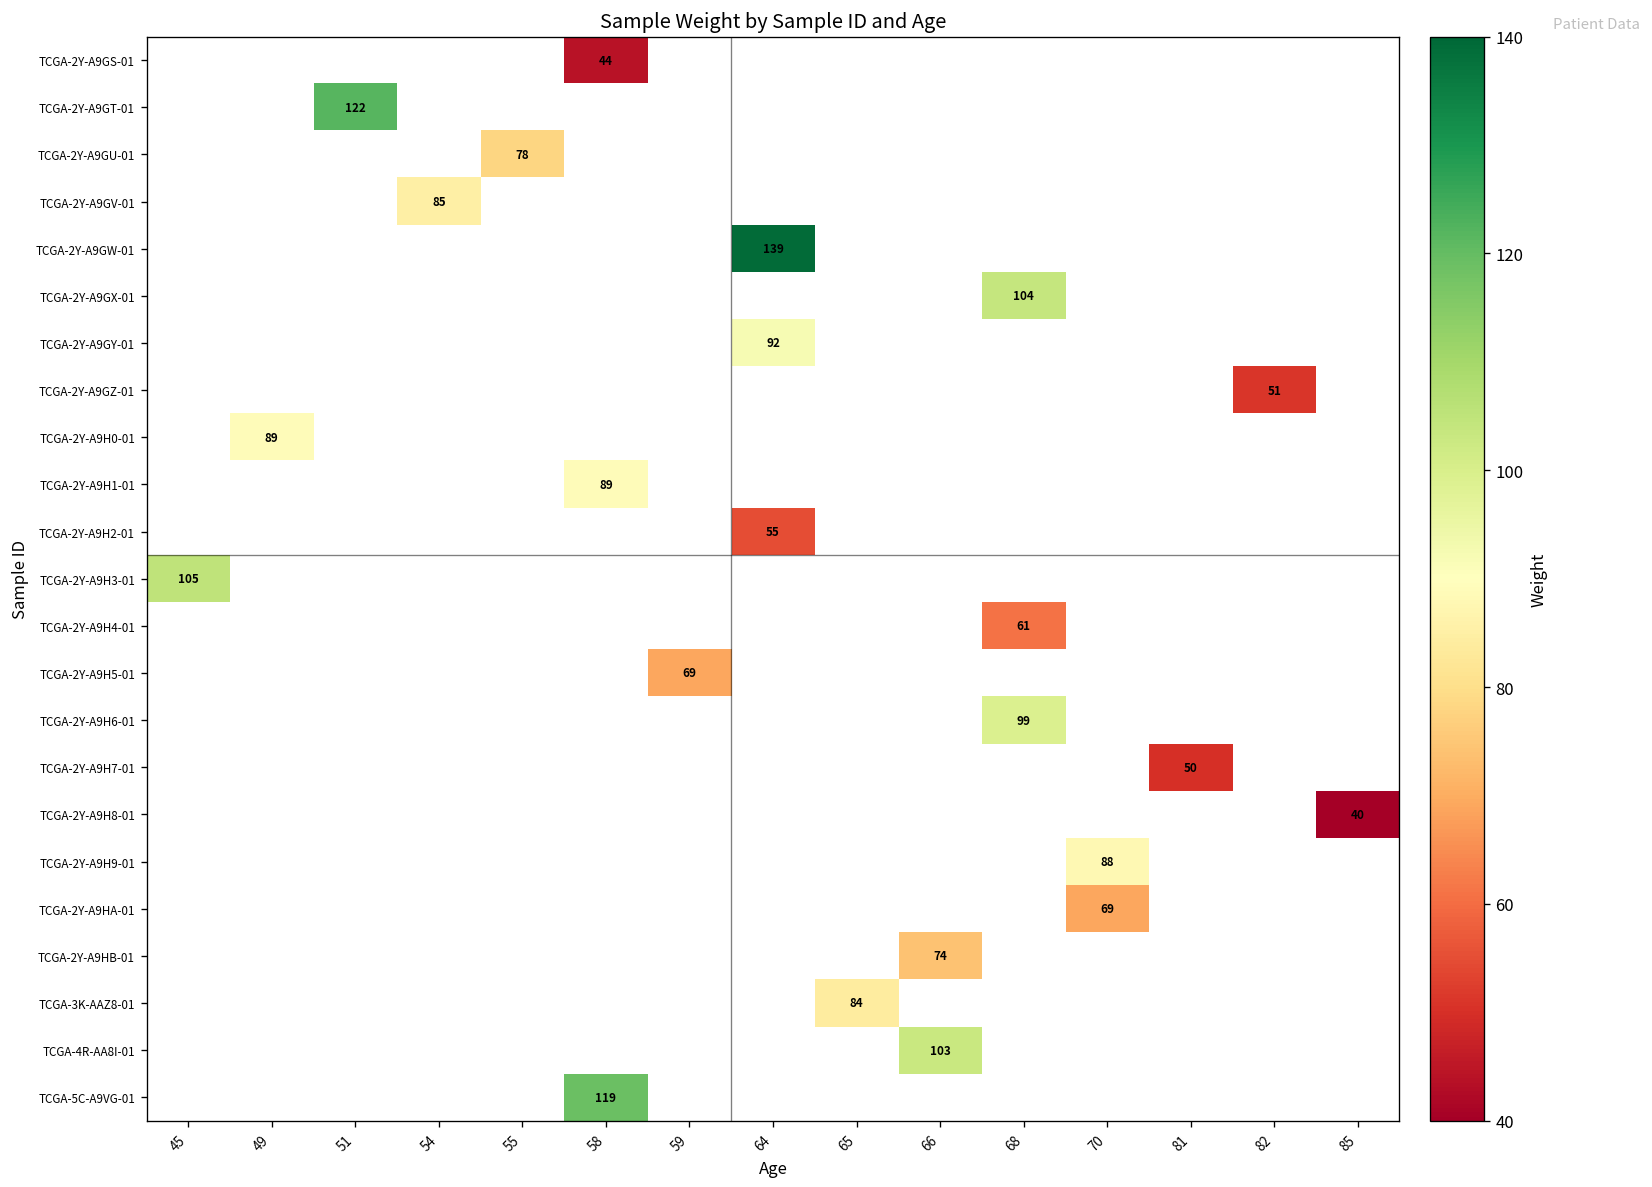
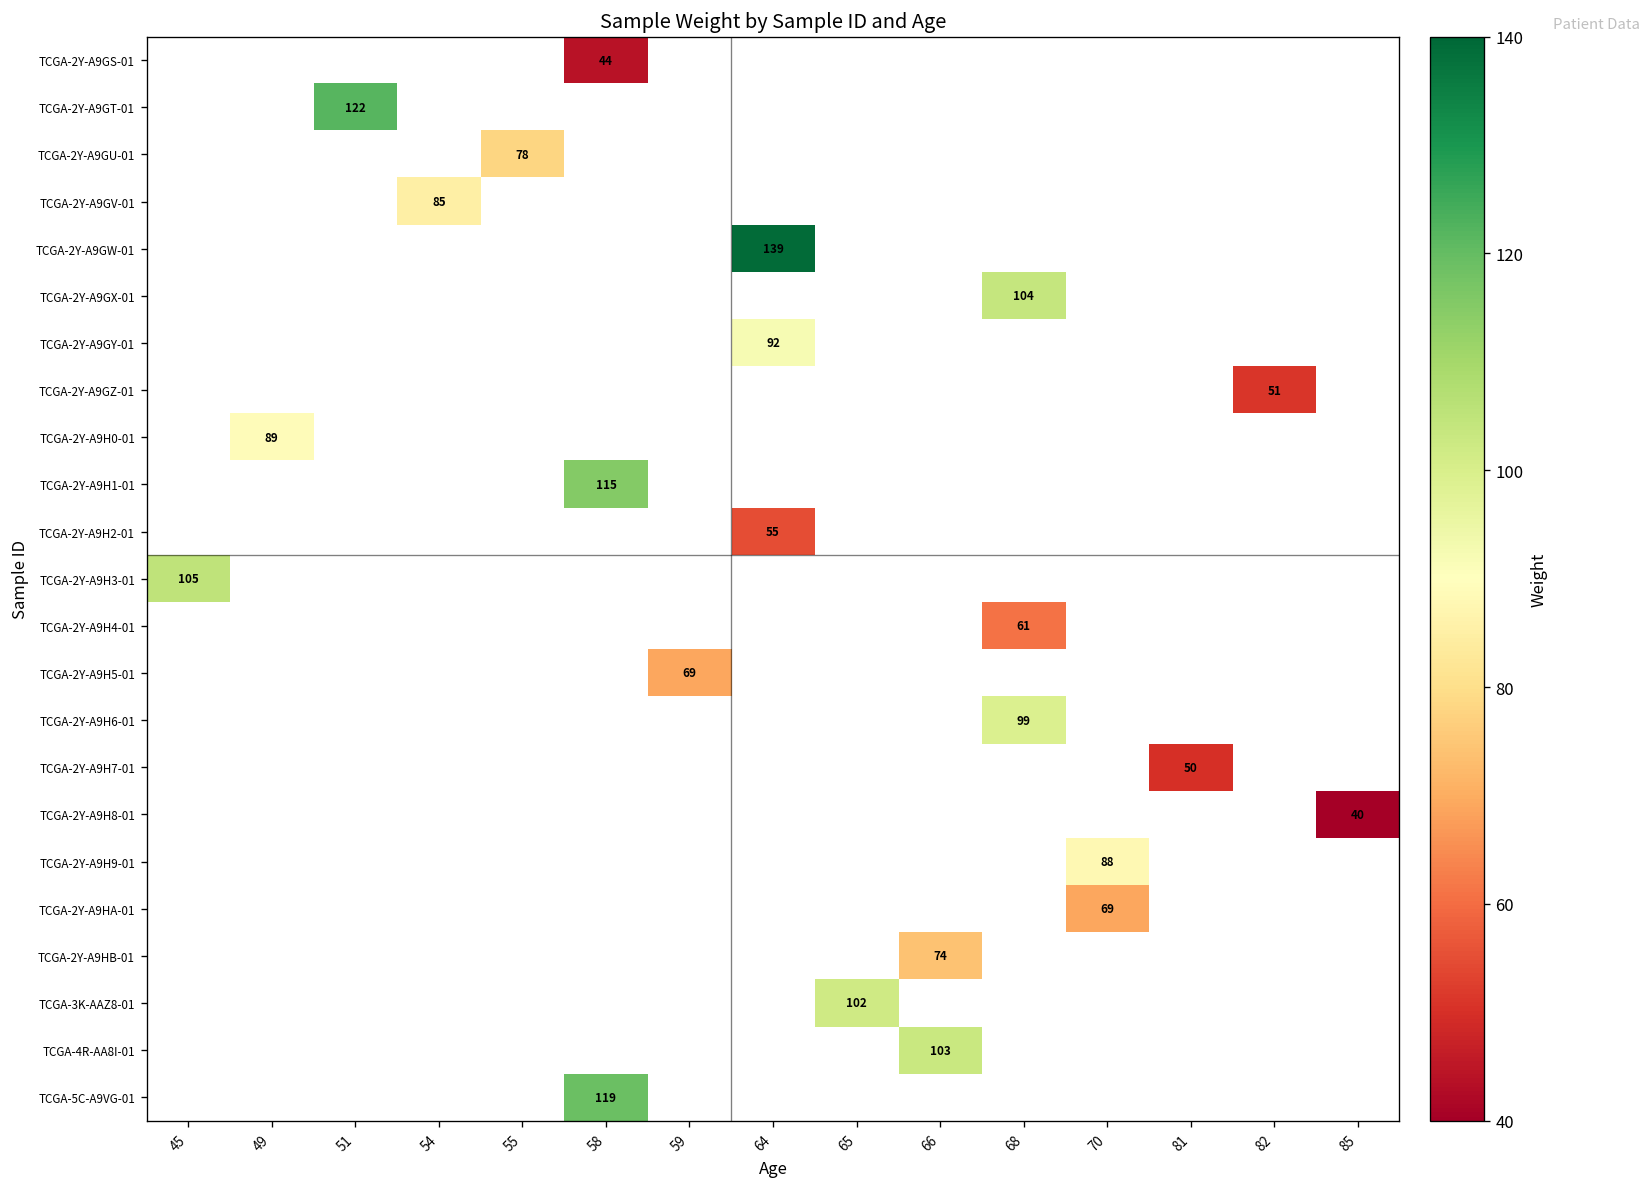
TCGA-2Y-A9H1-01, 58: 89 -> 115
TCGA-3K-AAZ8-01, 65: 84 -> 102
